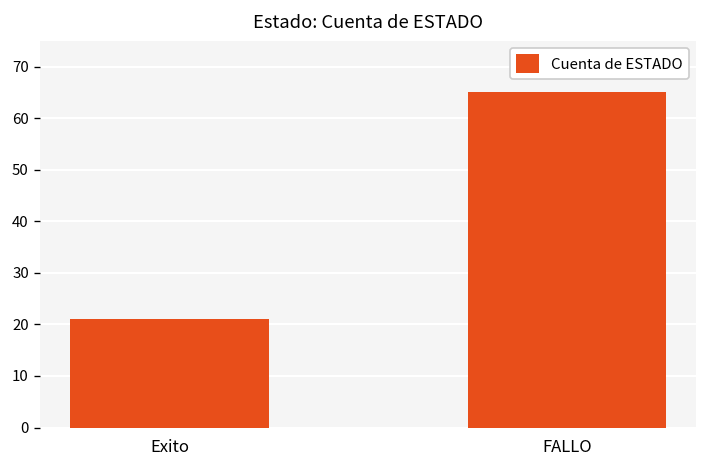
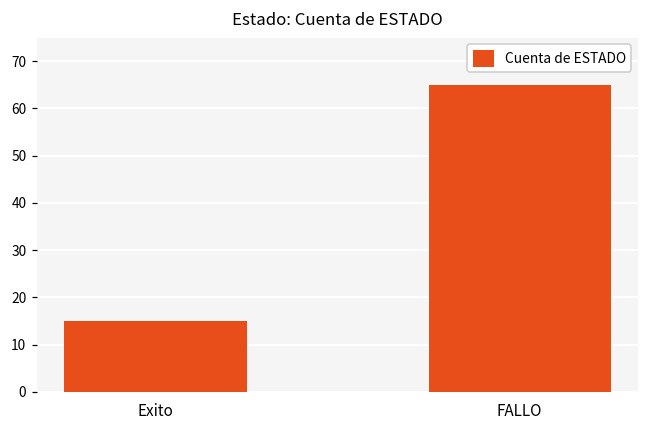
Exito: 21 -> 15
